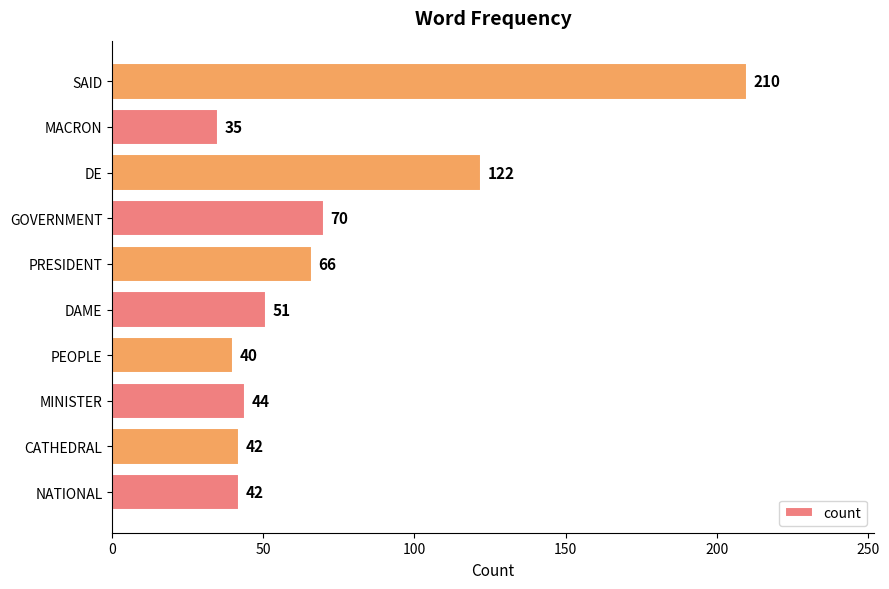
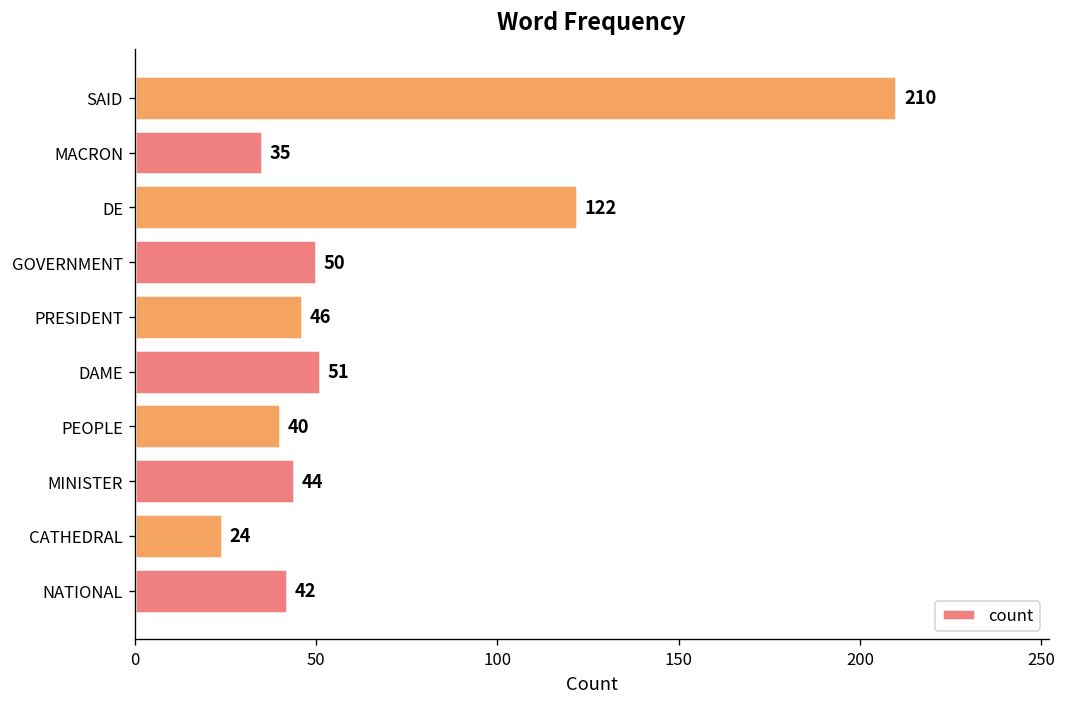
GOVERNMENT: 70 -> 50
PRESIDENT: 66 -> 46
CATHEDRAL: 42 -> 24
